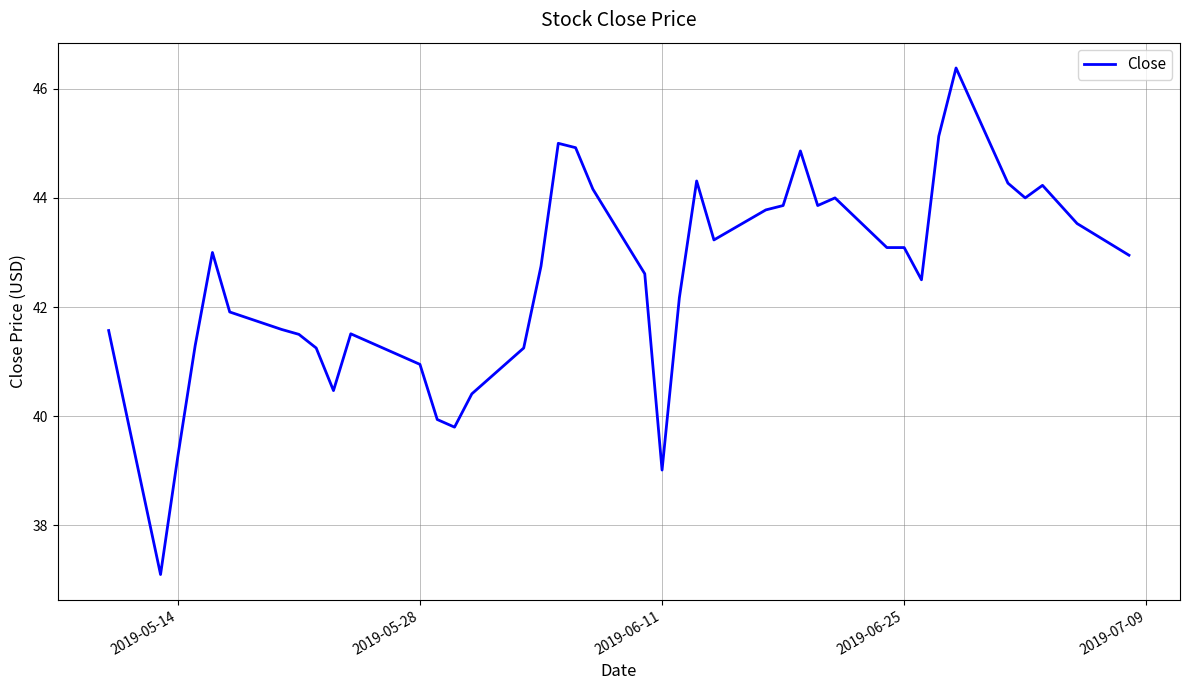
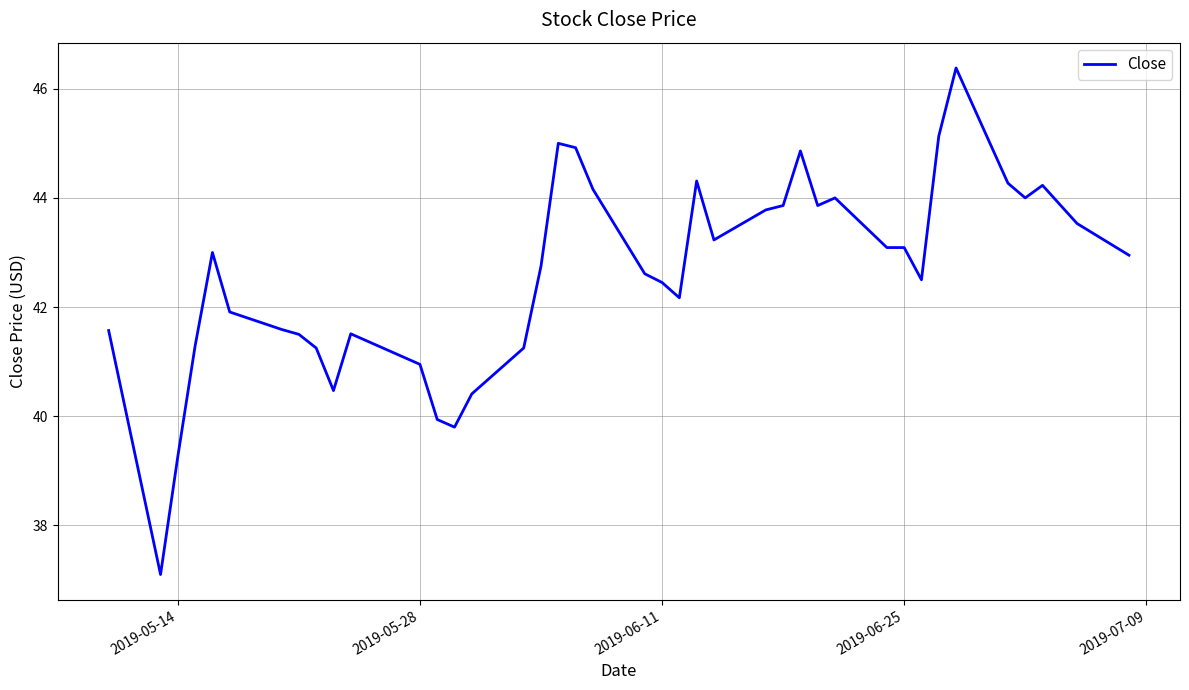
2019-06-11: 39.0 -> 42.5
